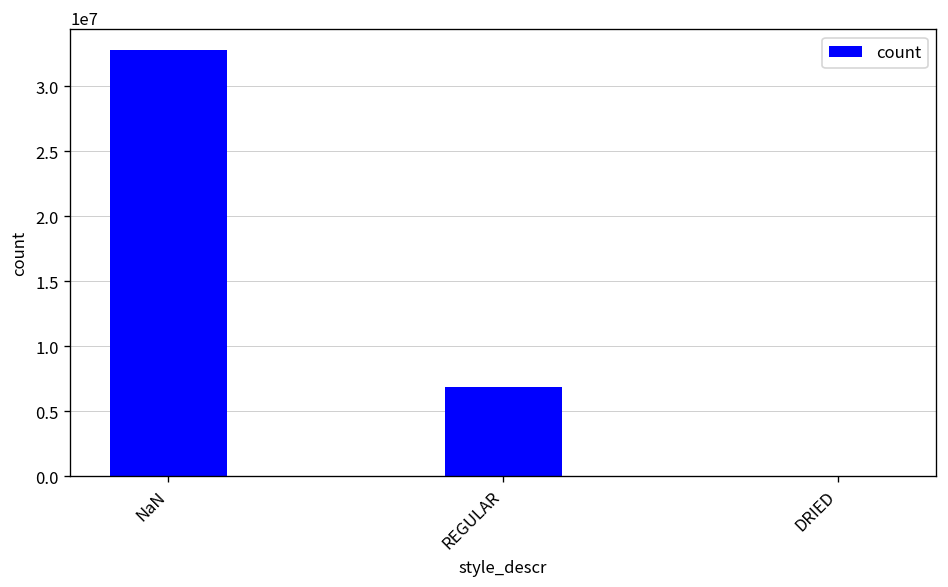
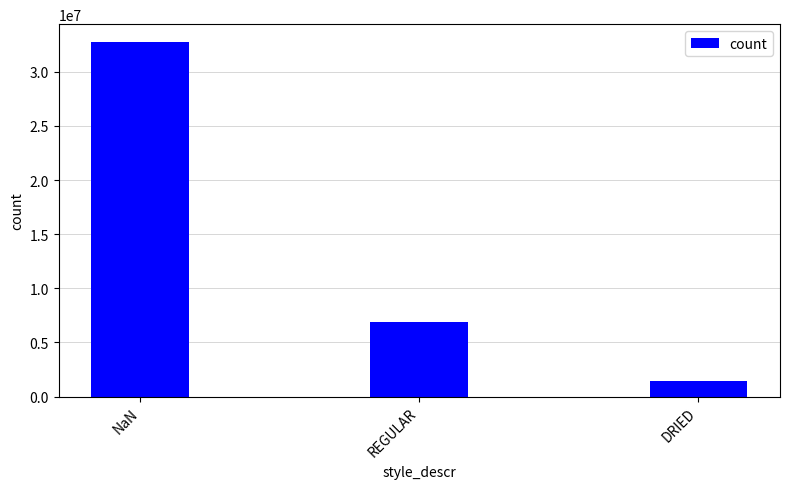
DRIED: 0 -> 1400000
